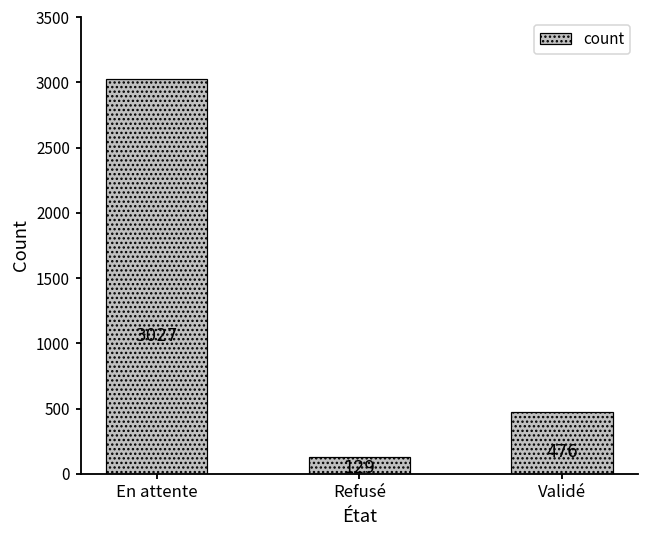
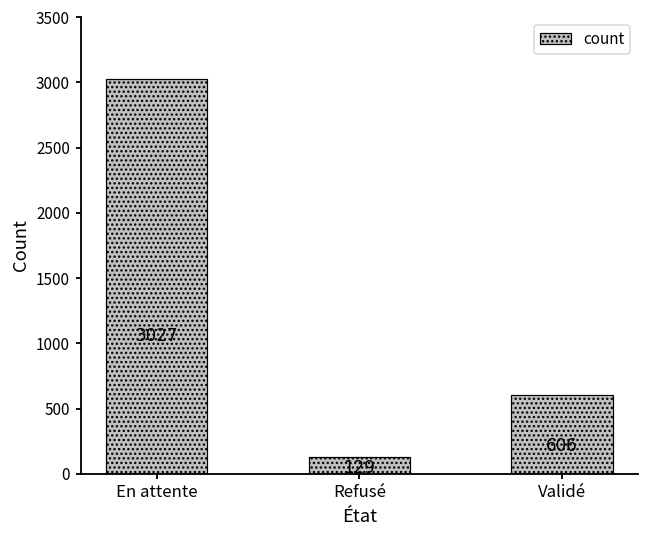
Validé: 476 -> 606
